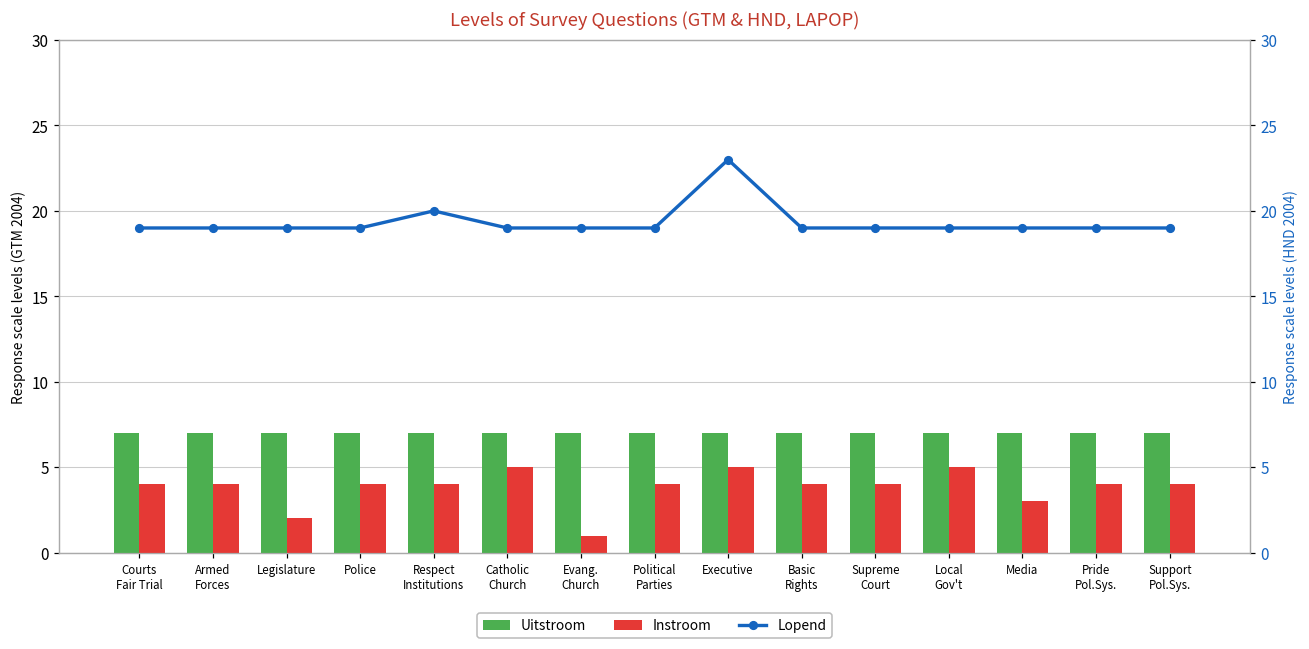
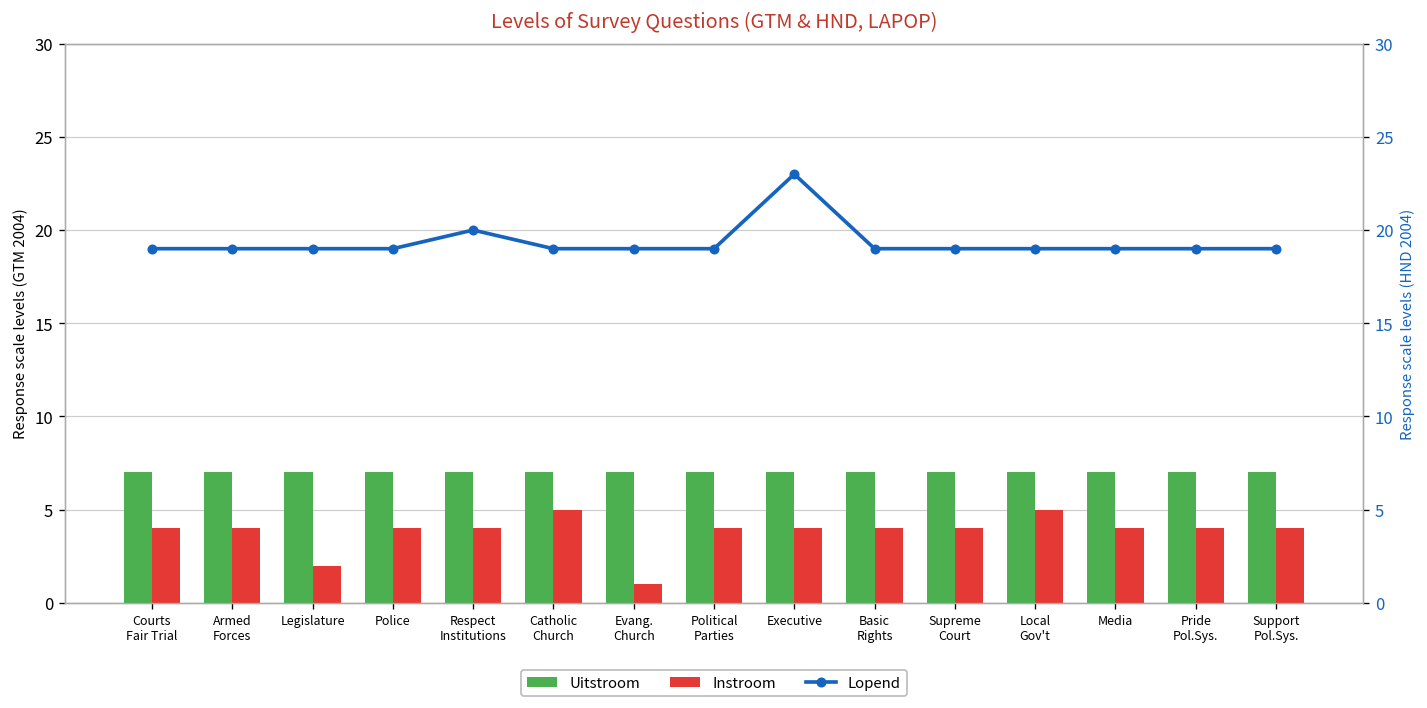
Instroom, Executive: 5 -> 4
Instroom, Media: 3 -> 4
